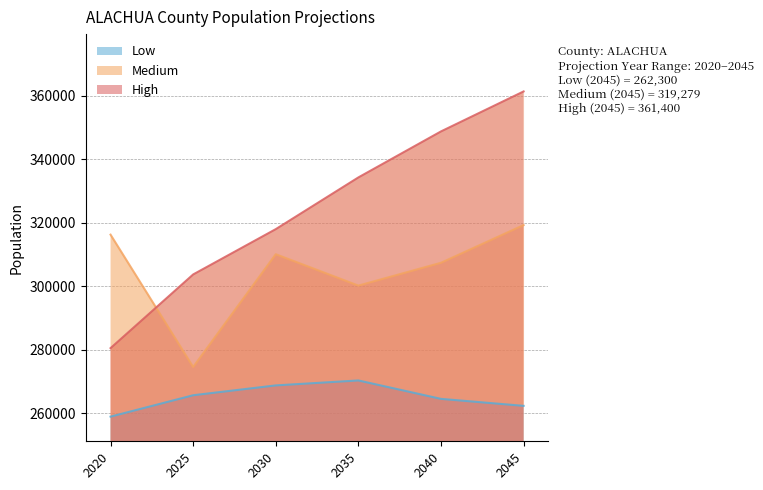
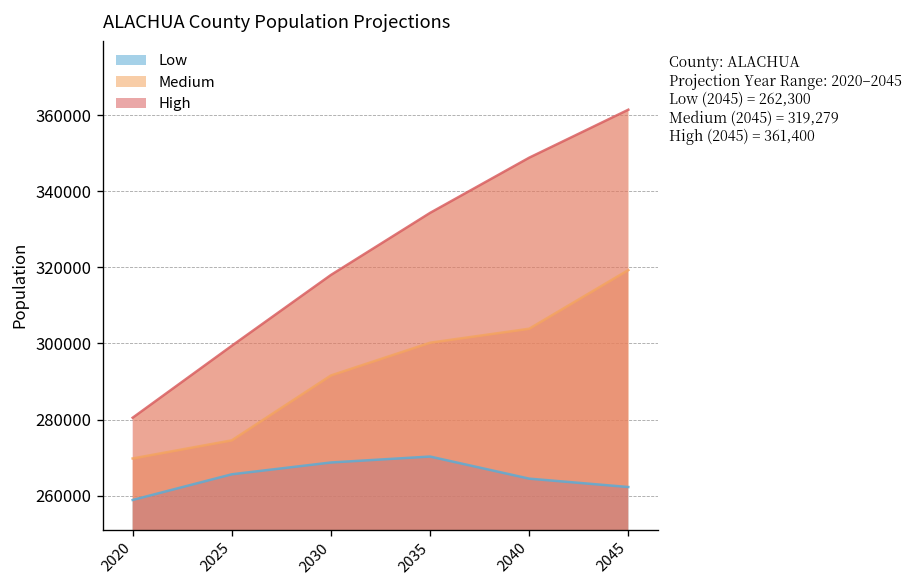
Medium, 2020: 316000 -> 270000
High, 2025: 304000 -> 299000
Medium, 2030: 310000 -> 292000
Medium, 2040: 307000 -> 304000
